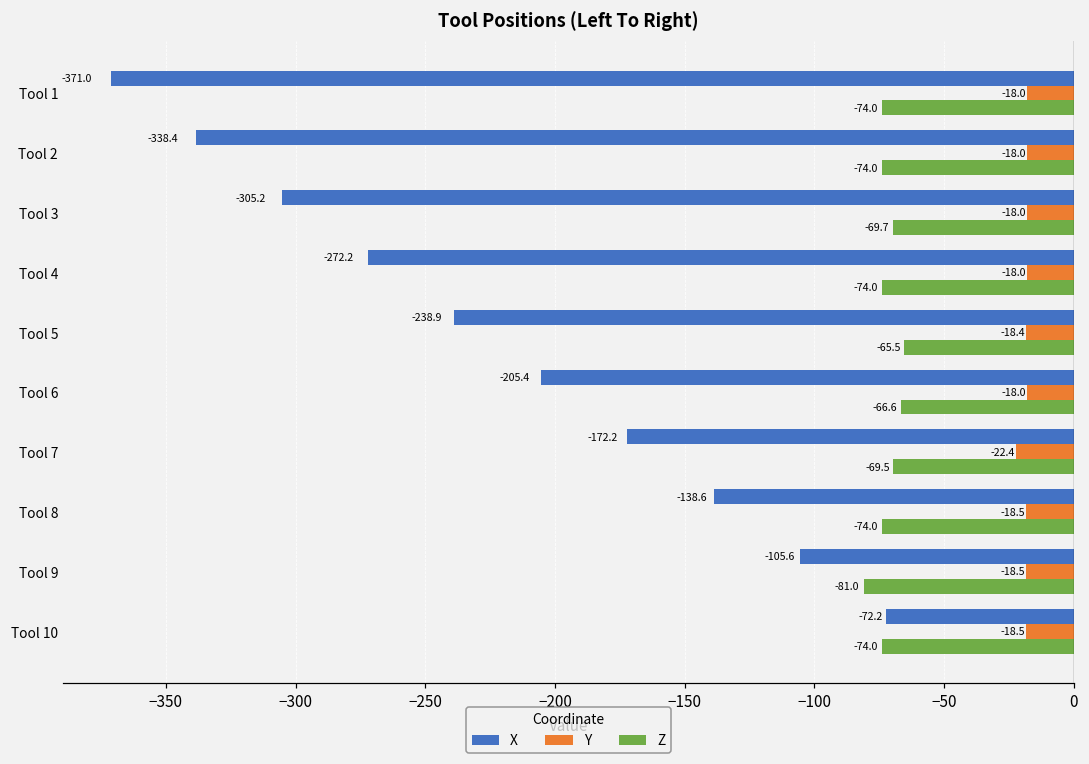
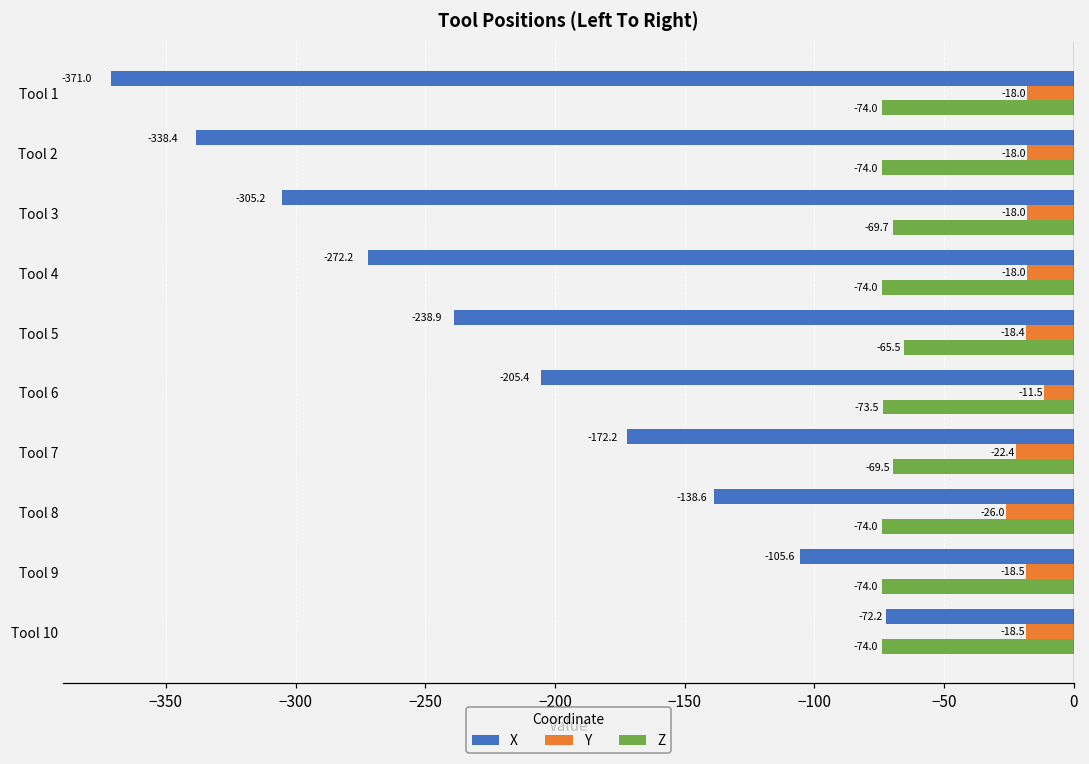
Y, Tool 6: -18.0 -> -11.5
Z, Tool 6: -66.6 -> -73.5
Y, Tool 8: -18.5 -> -26.0
Z, Tool 9: -81.0 -> -74.0
